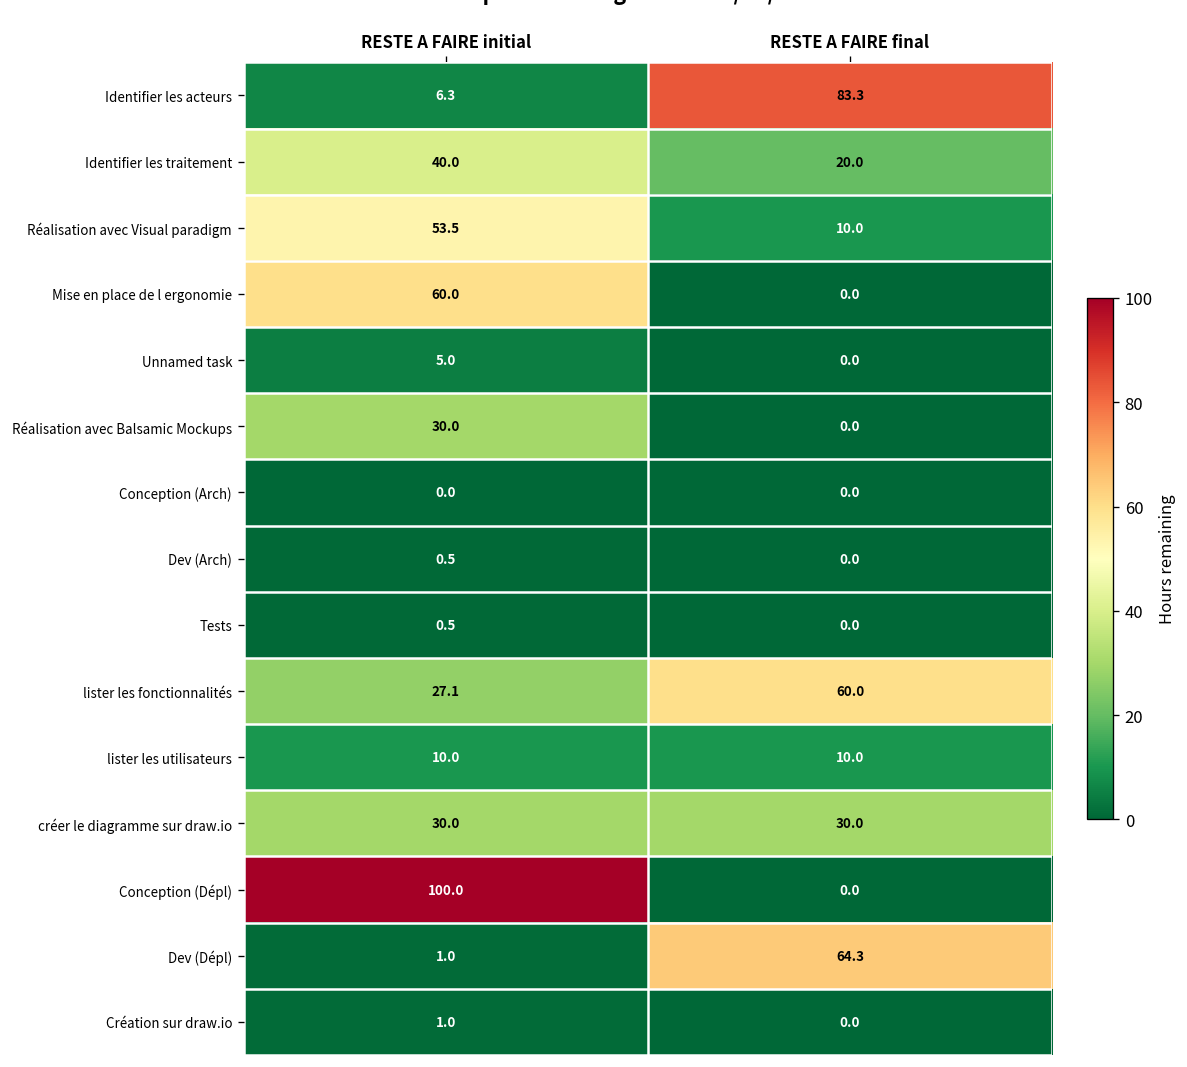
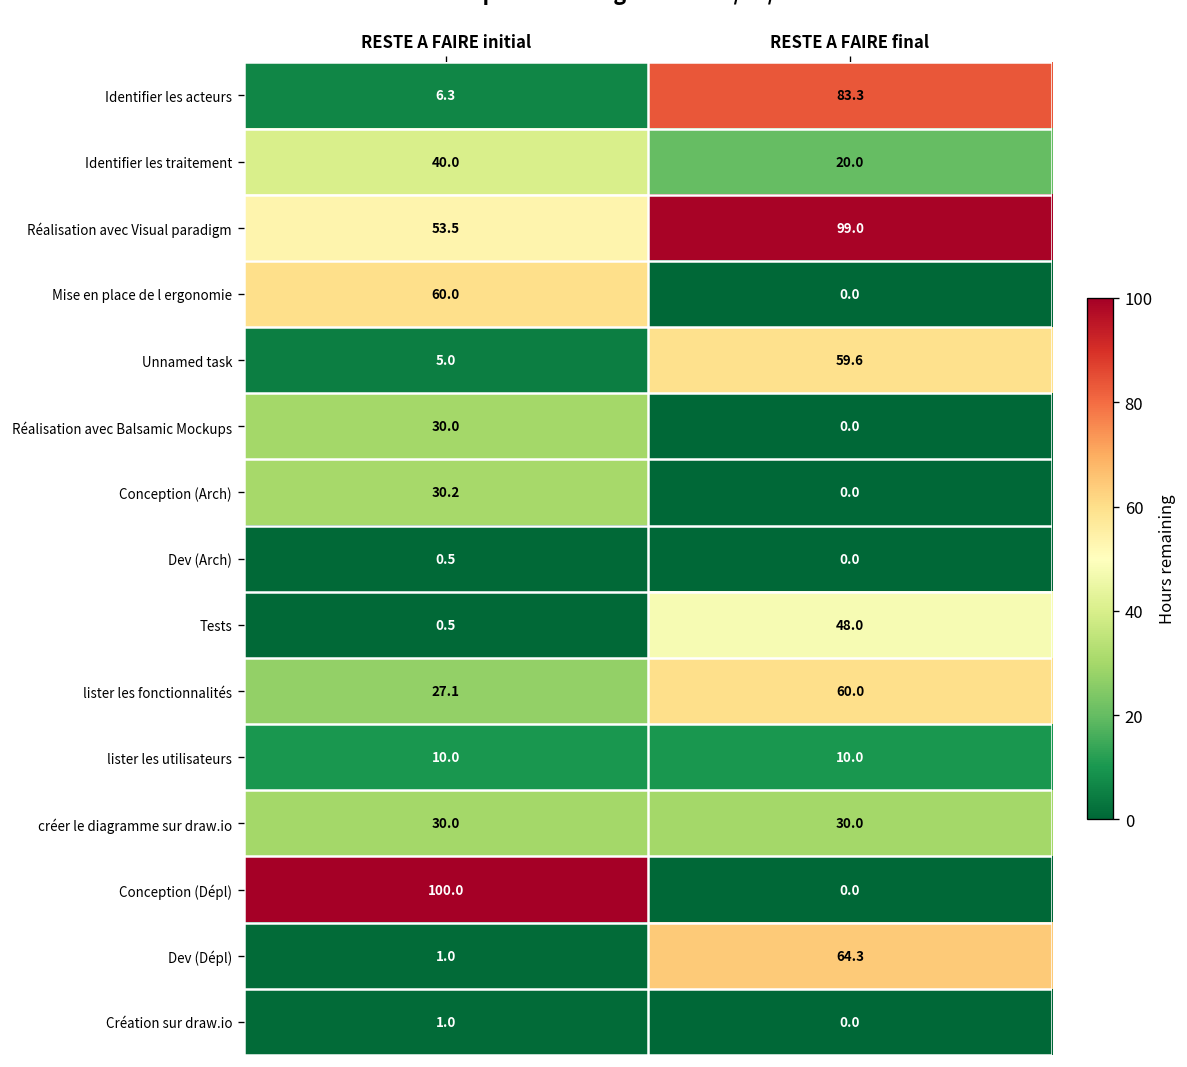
Réalisation avec Visual paradigm, RESTE A FAIRE final: 10.0 -> 99.0
Unnamed task, RESTE A FAIRE final: 0.0 -> 59.6
Conception (Arch), RESTE A FAIRE initial: 0.0 -> 30.2
Tests, RESTE A FAIRE final: 0.0 -> 48.0
